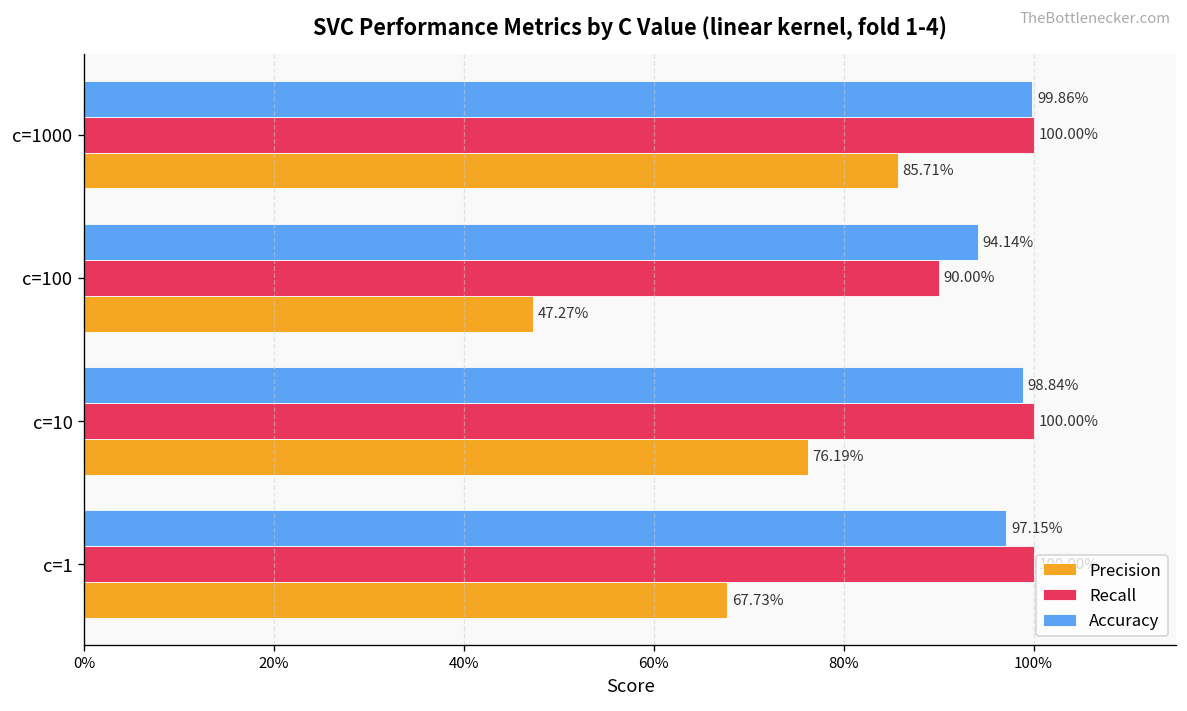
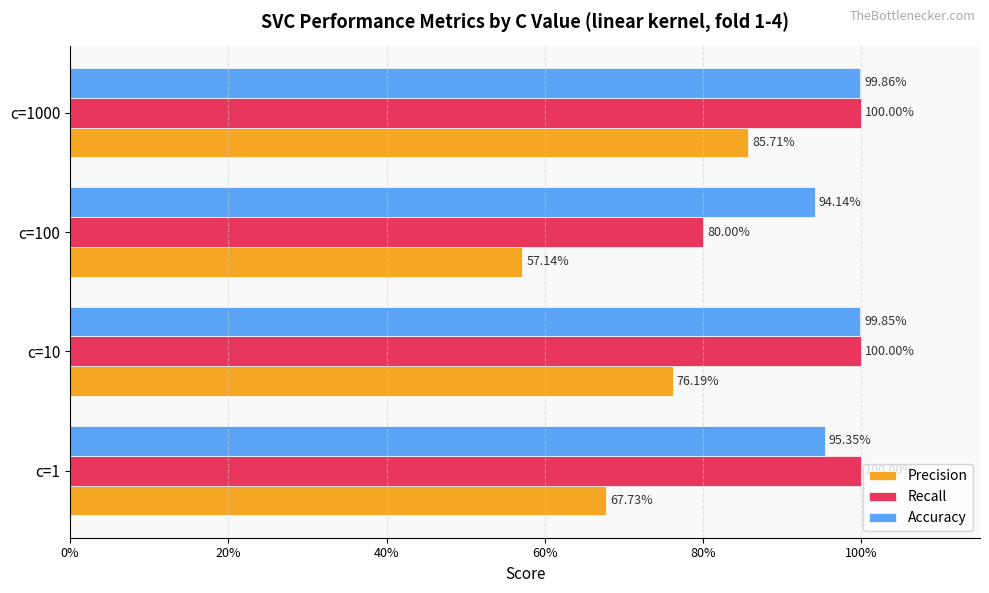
Recall, c=100: 90.00% -> 80.00%
Precision, c=100: 47.27% -> 57.14%
Accuracy, c=10: 98.84% -> 99.85%
Accuracy, c=1: 97.15% -> 95.35%
